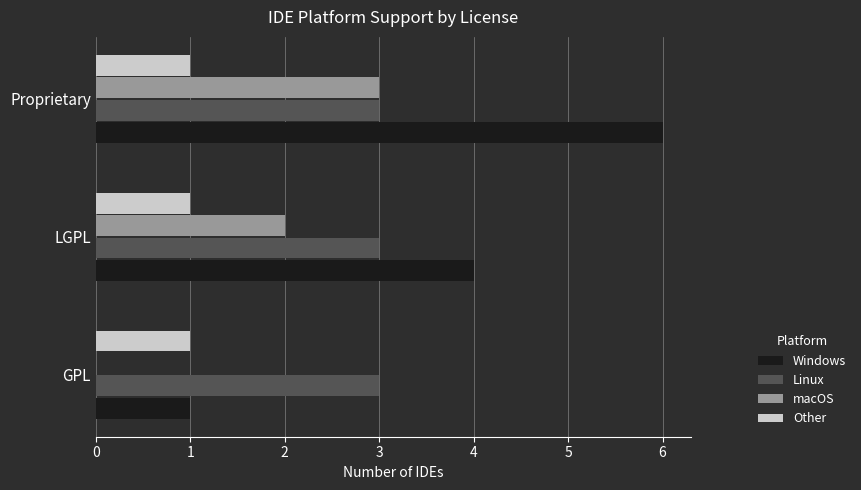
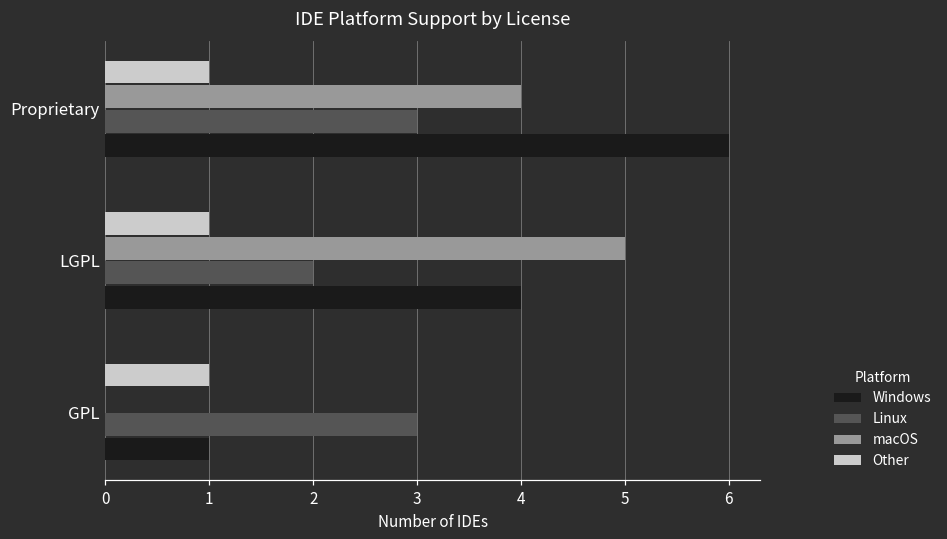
macOS, Proprietary: 3 -> 4
macOS, LGPL: 2 -> 5
Linux, LGPL: 3 -> 2
